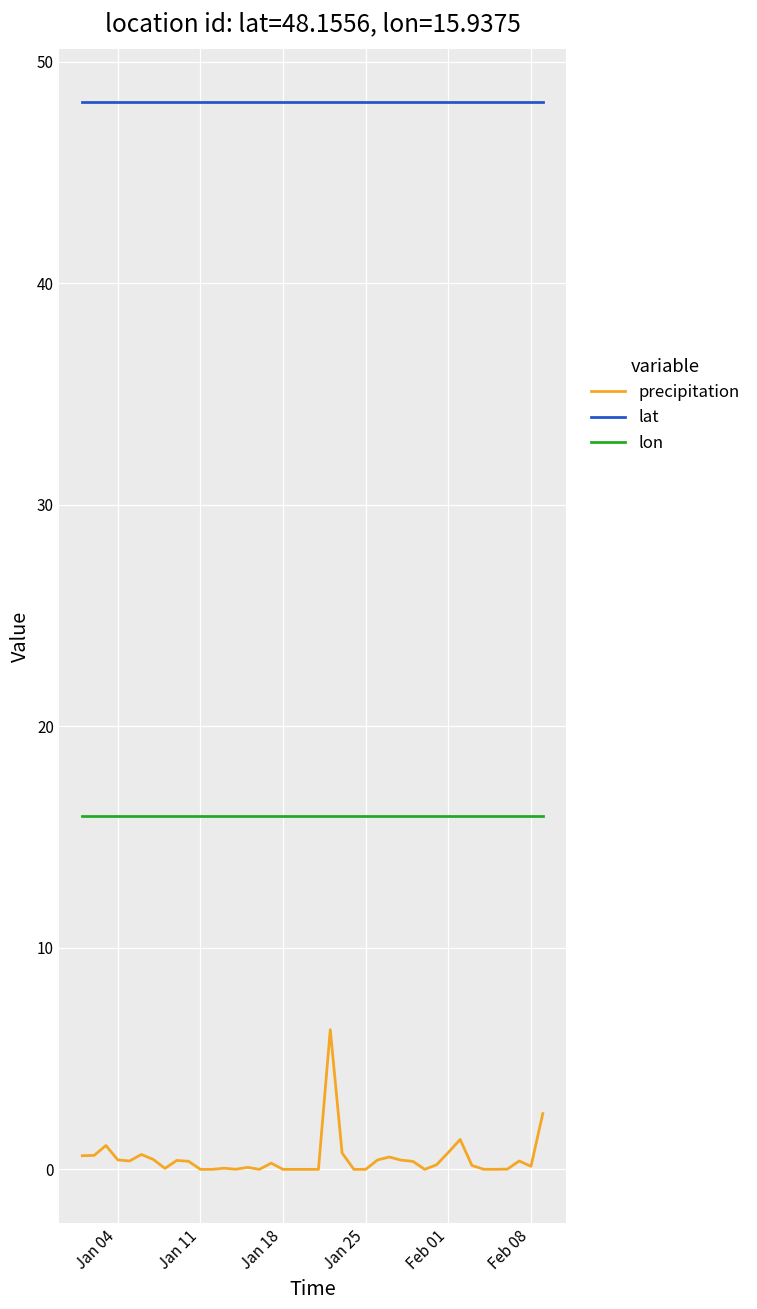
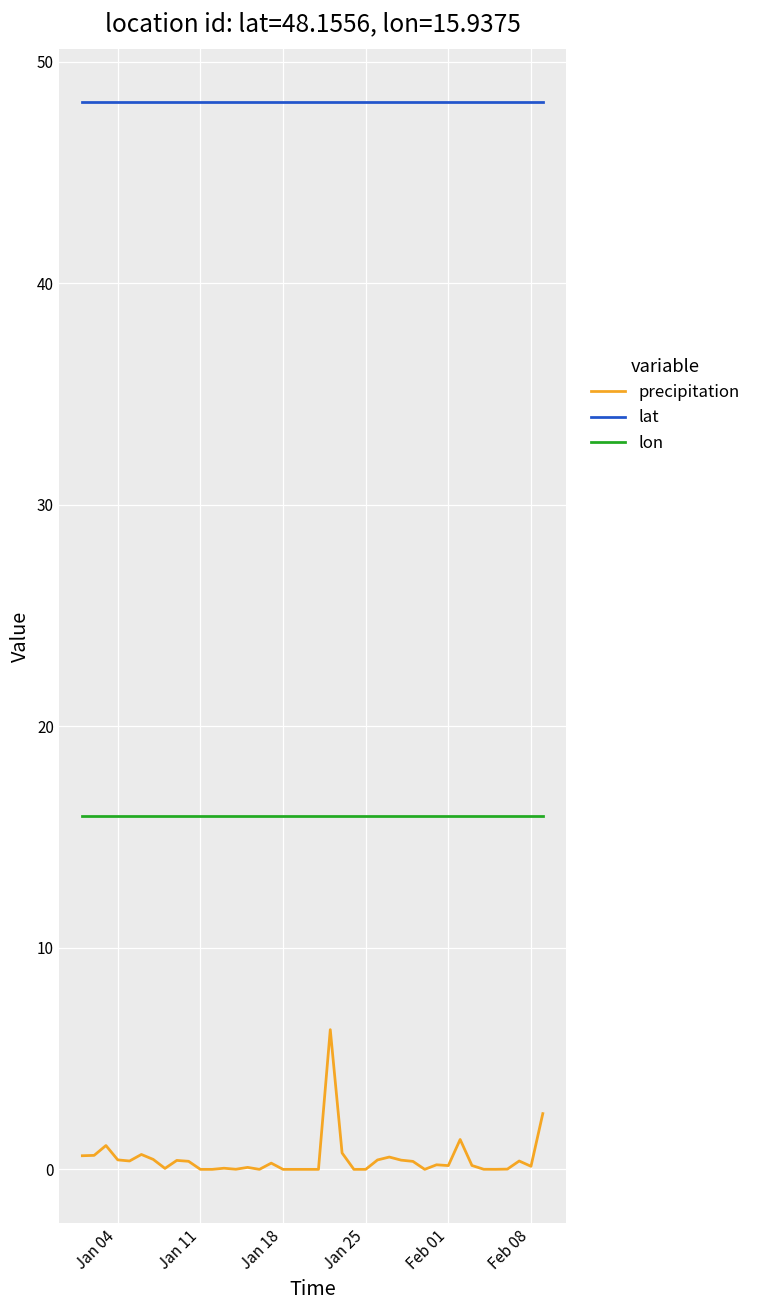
precipitation, Feb 01: 0.8 -> 0.2
